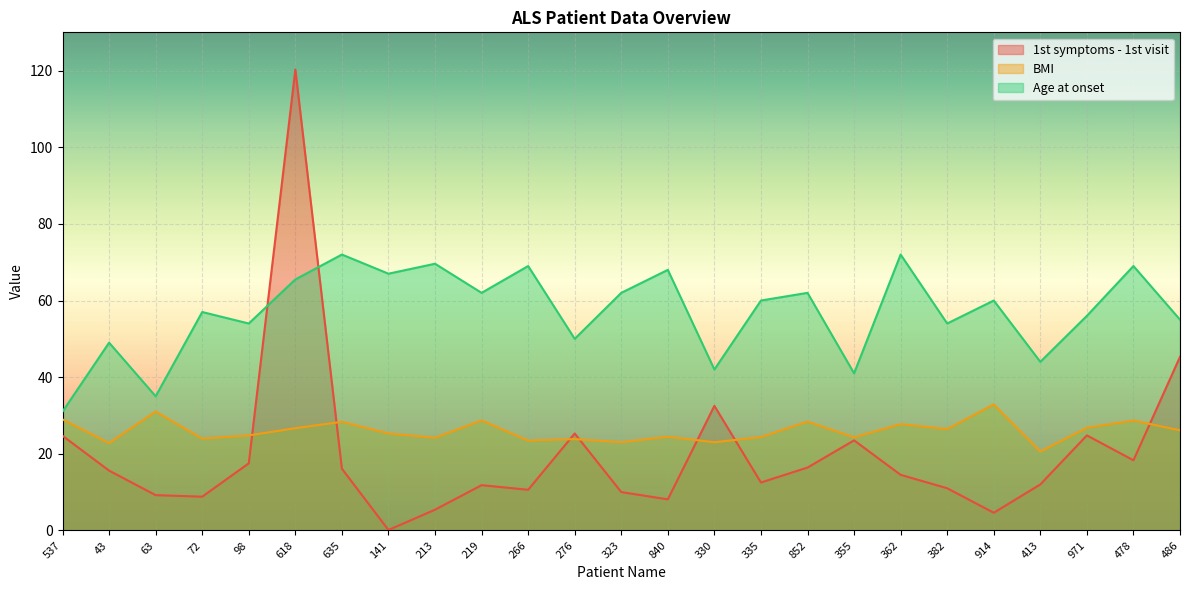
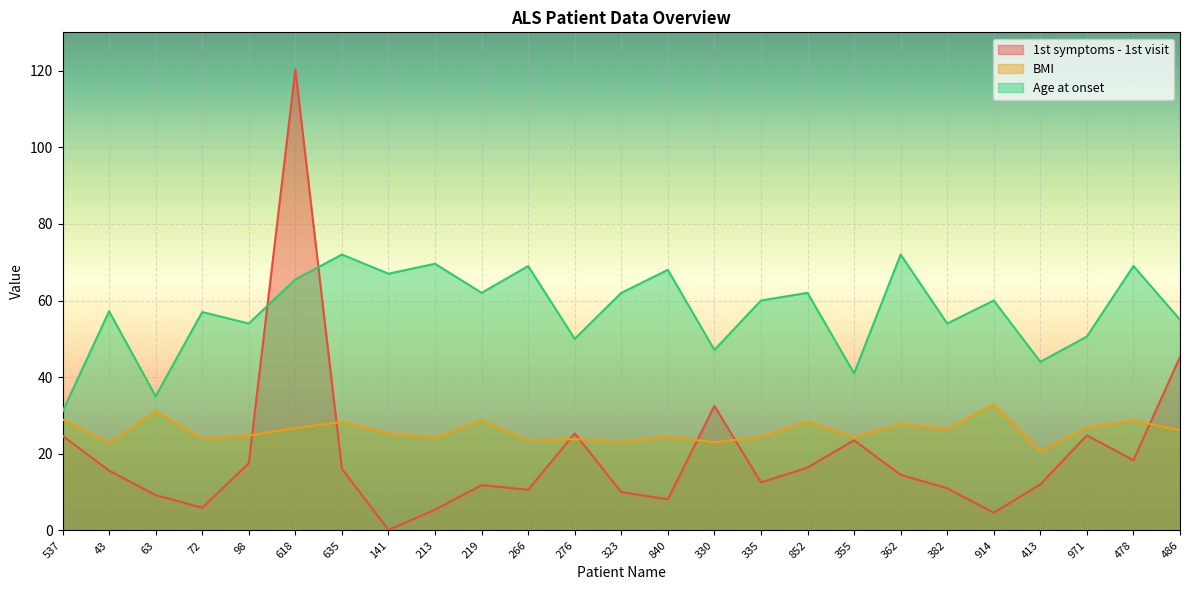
Age at onset, 43: 49 -> 57
1st symptoms - 1st visit, 72: 9 -> 6
Age at onset, 330: 42 -> 47
Age at onset, 971: 56 -> 51
